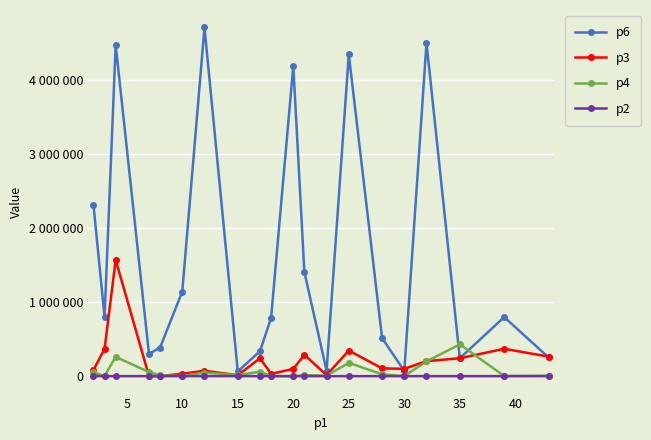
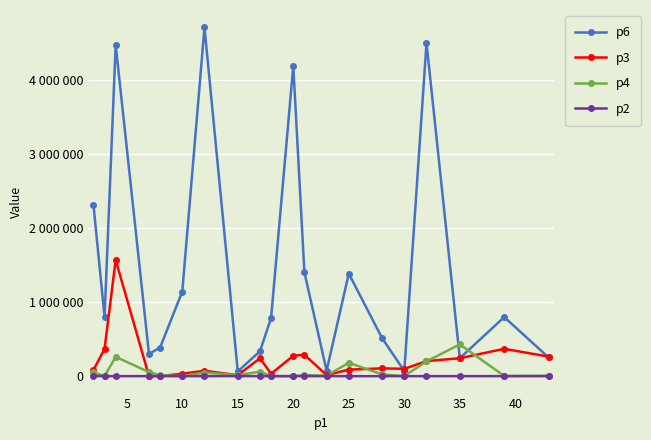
p3, 20: 100000 -> 300000
p6, 25: 4300000 -> 1400000
p3, 25: 300000 -> 100000
